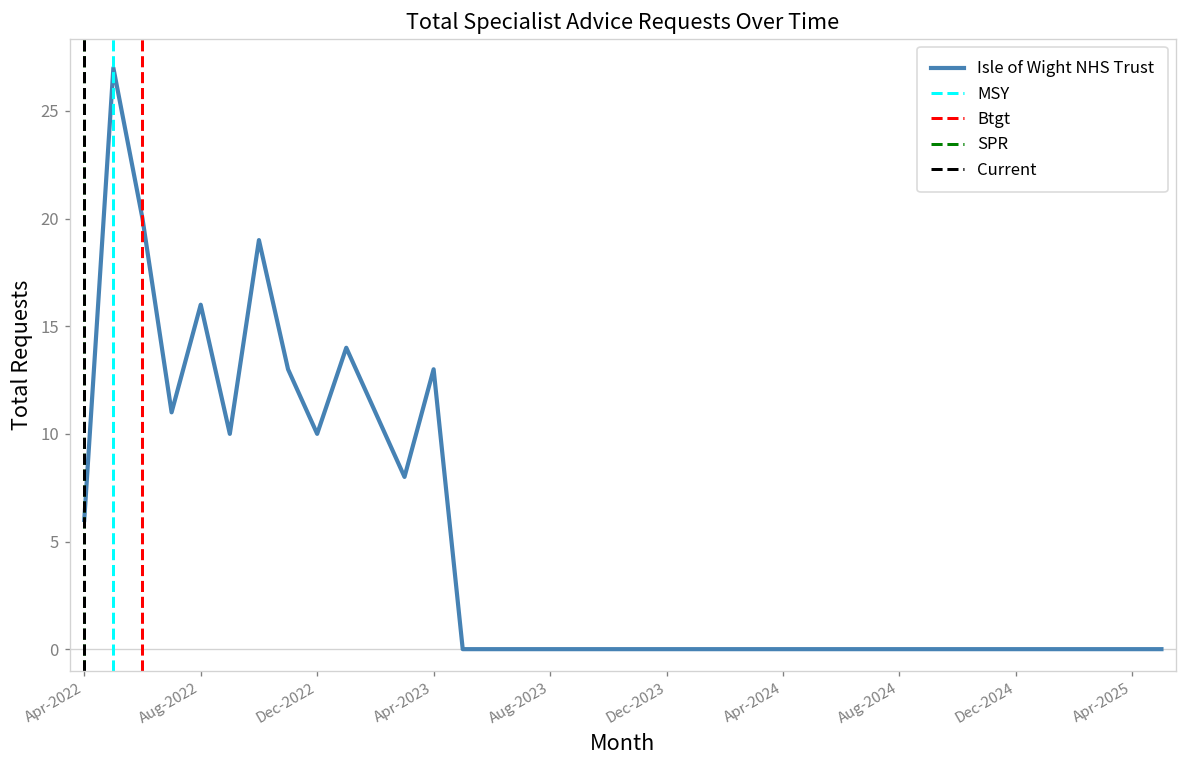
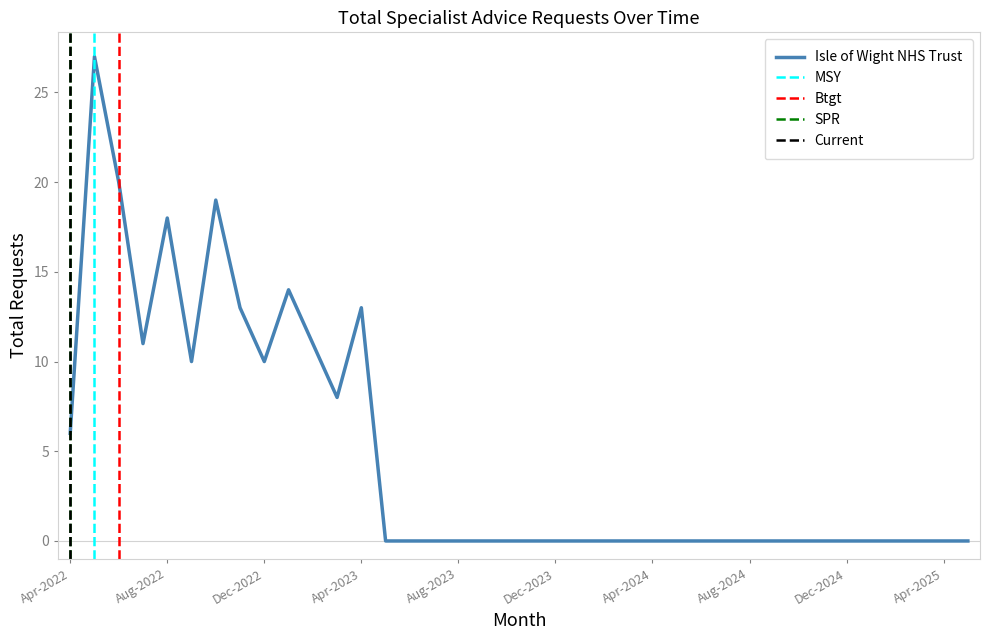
Aug-2022: 16 -> 18
